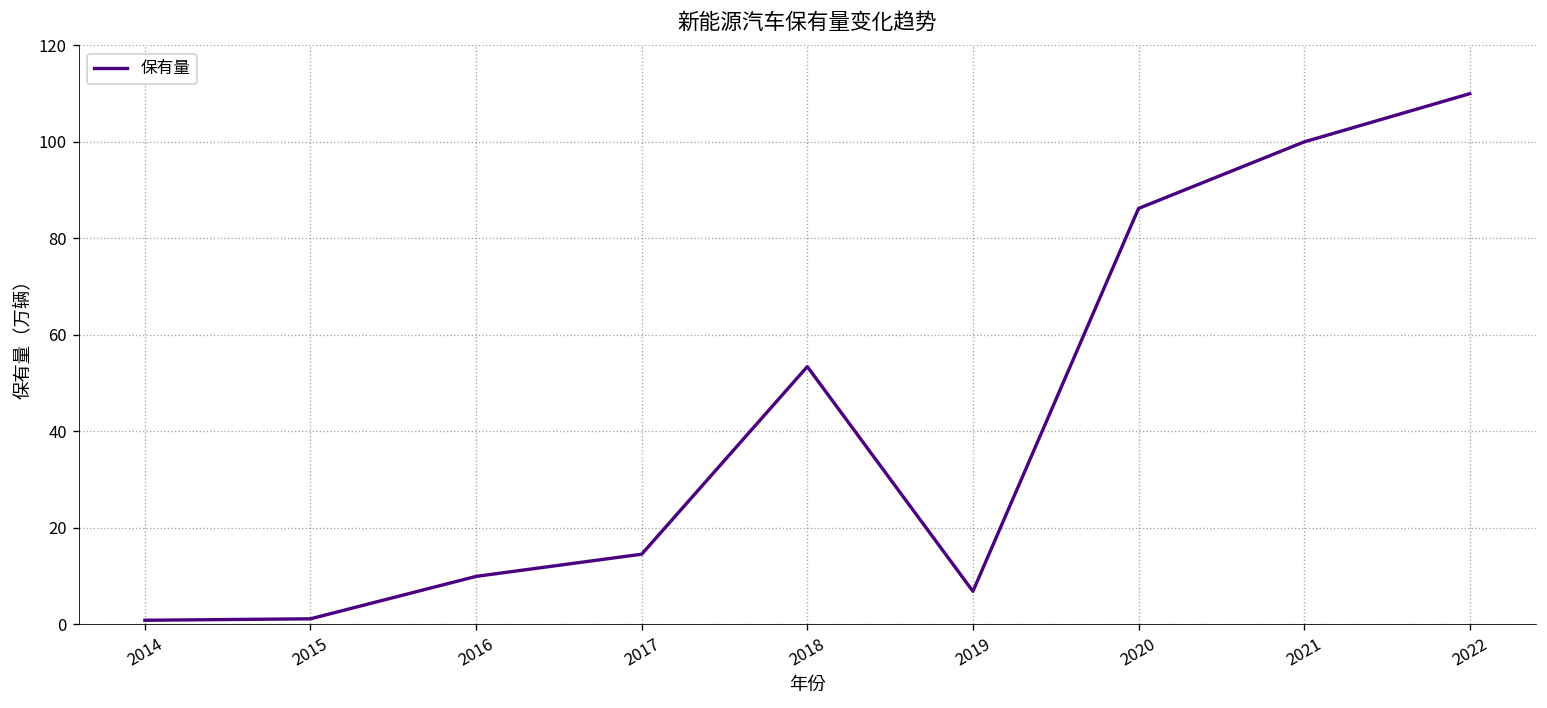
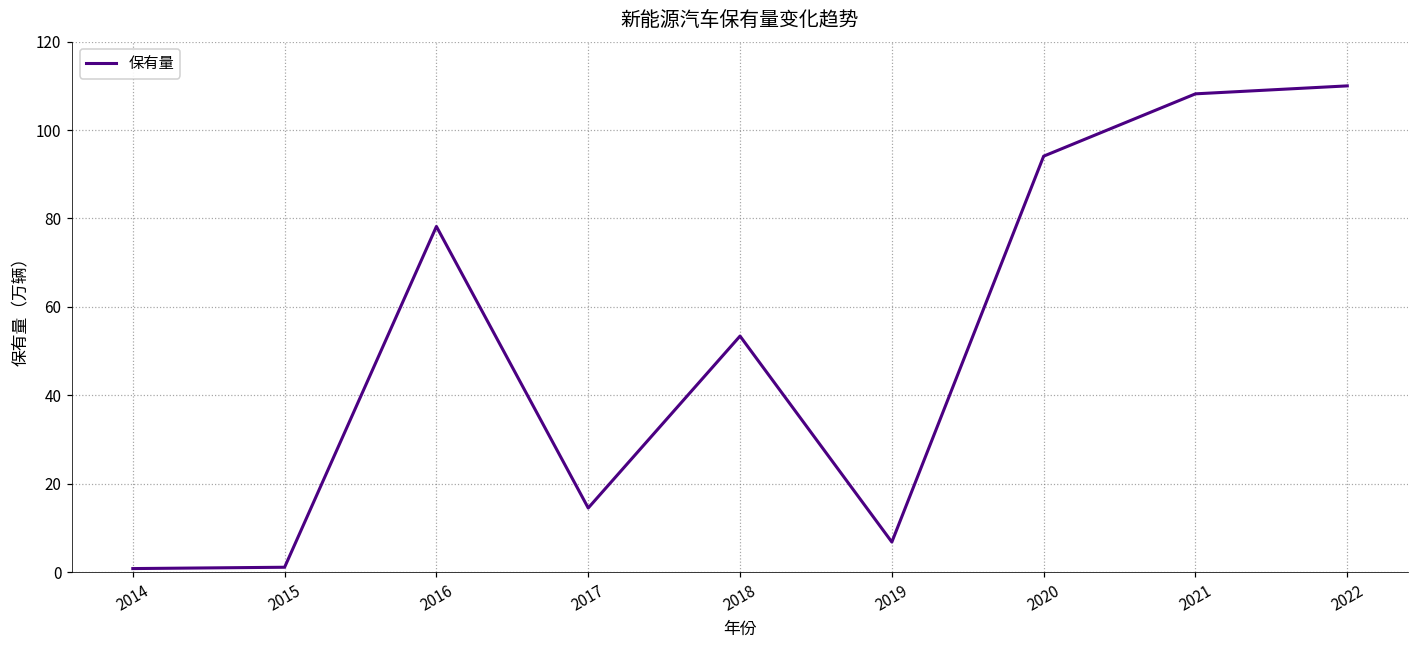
2016: 10 -> 78
2020: 86 -> 94
2021: 100 -> 108
